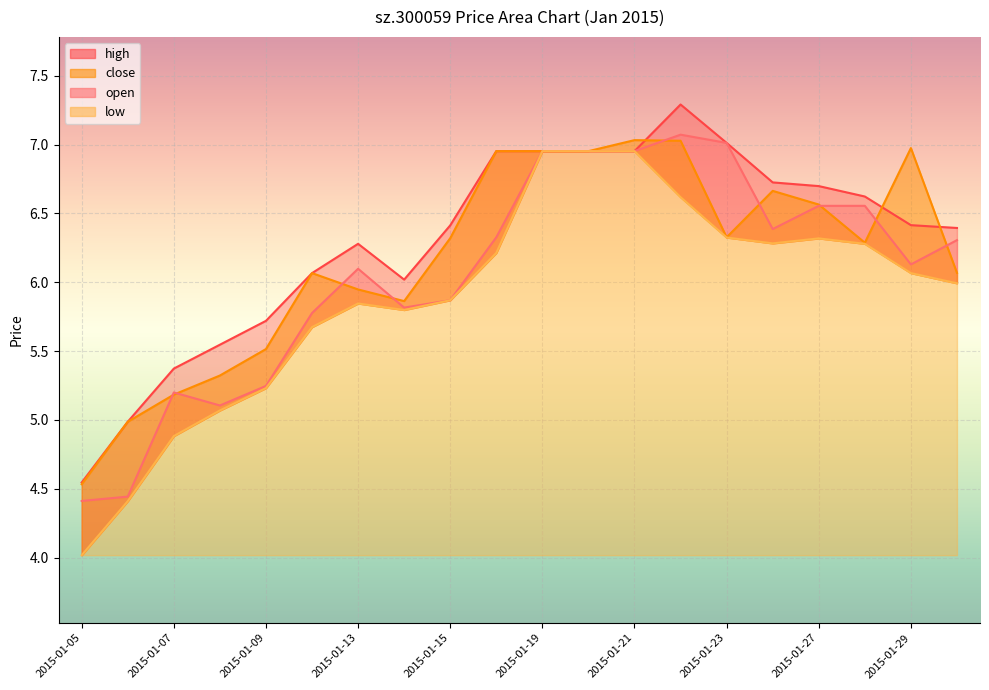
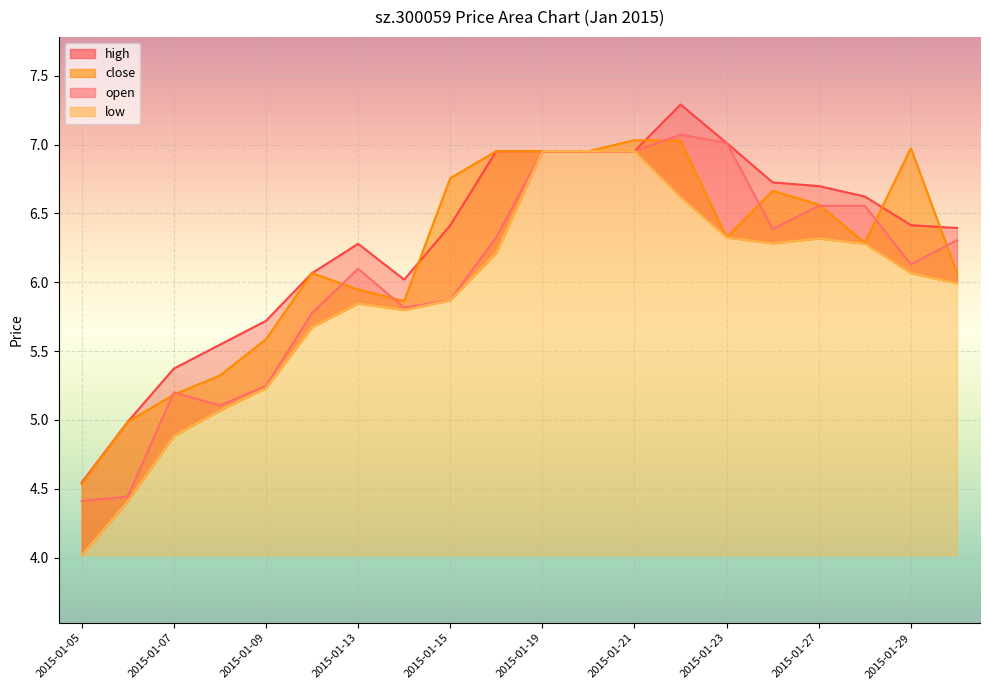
close, 2015-01-09: 5.51 -> 5.59
close, 2015-01-15: 6.32 -> 6.76
